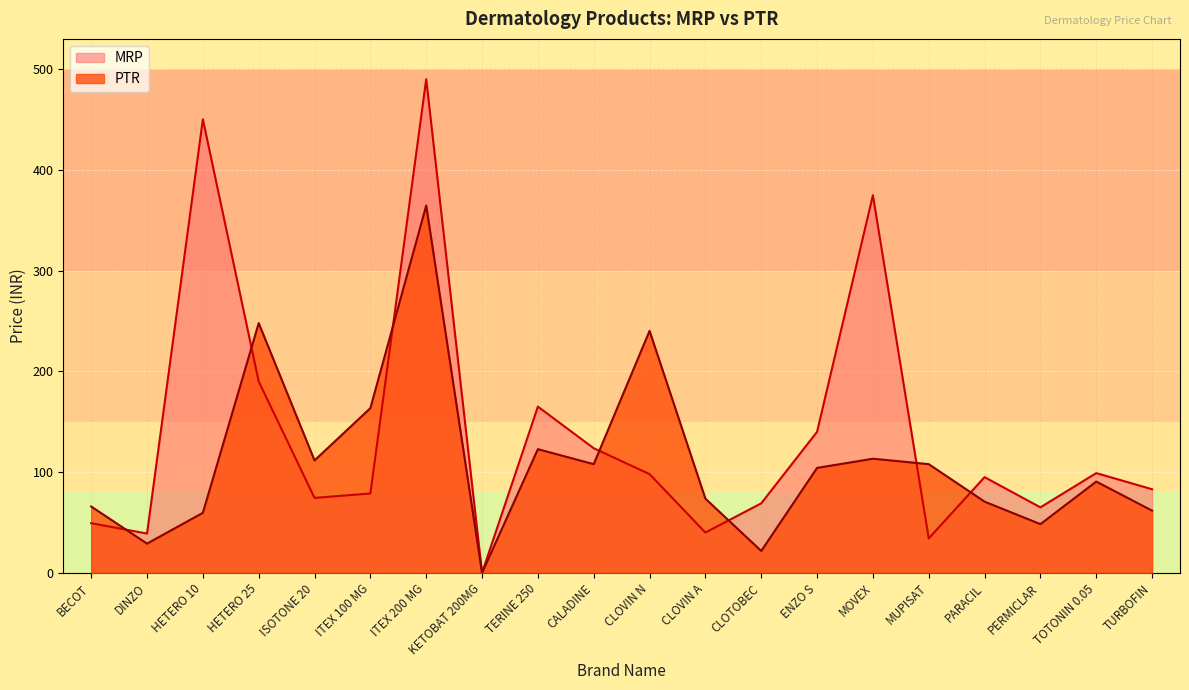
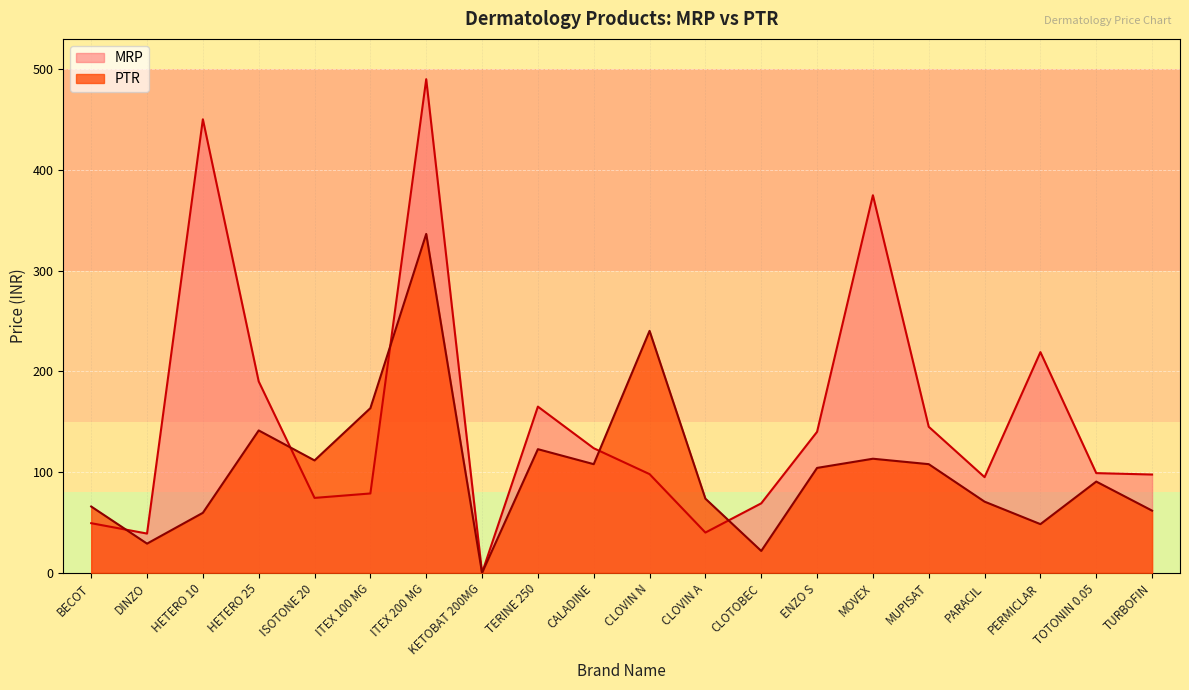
PTR, HETERO 25: 248 -> 141
PTR, ITEX 200 MG: 365 -> 336
MRP, MUPISAT: 34 -> 145
MRP, PERMICLAR: 65 -> 219
MRP, TURBOFIN: 83 -> 98
